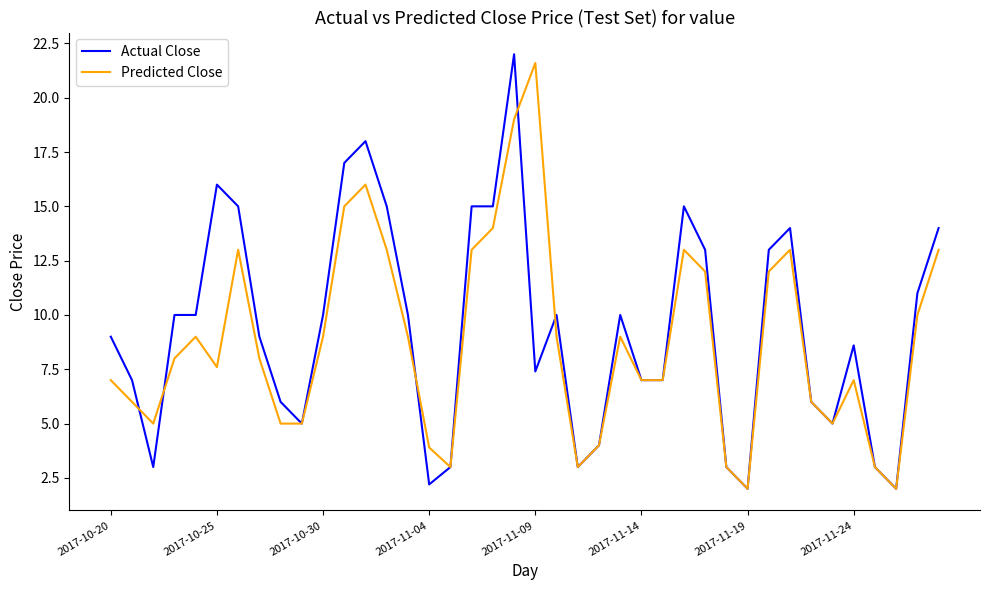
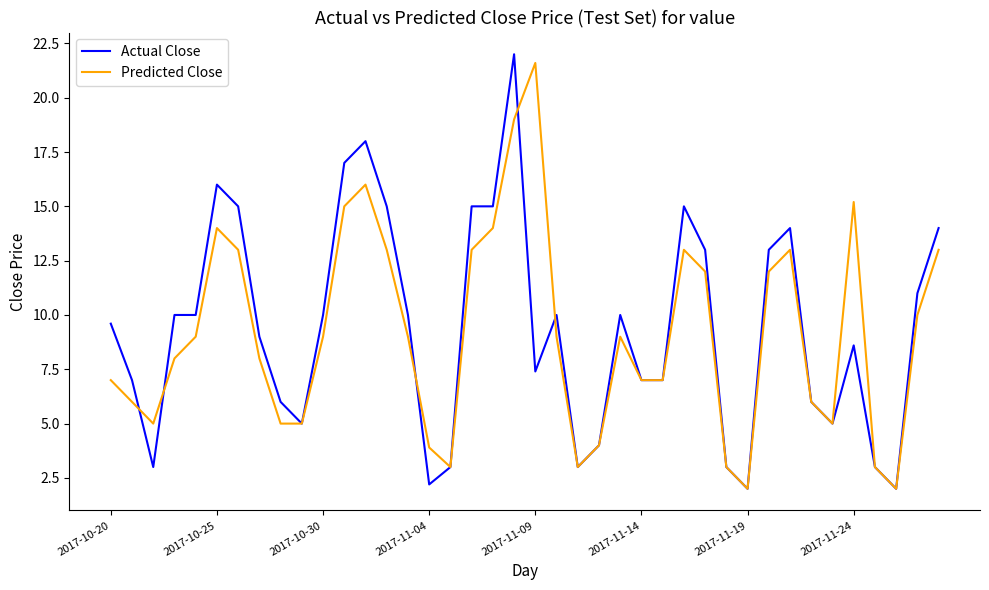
Actual Close, 2017-10-20: 9.0 -> 9.6
Predicted Close, 2017-10-25: 7.6 -> 14.0
Predicted Close, 2017-11-24: 7.0 -> 15.2
